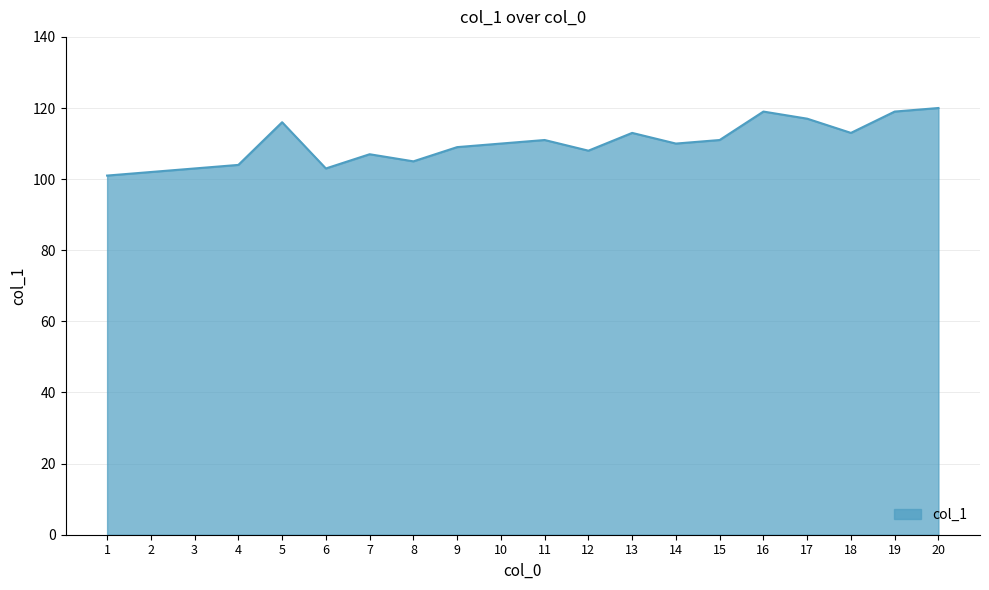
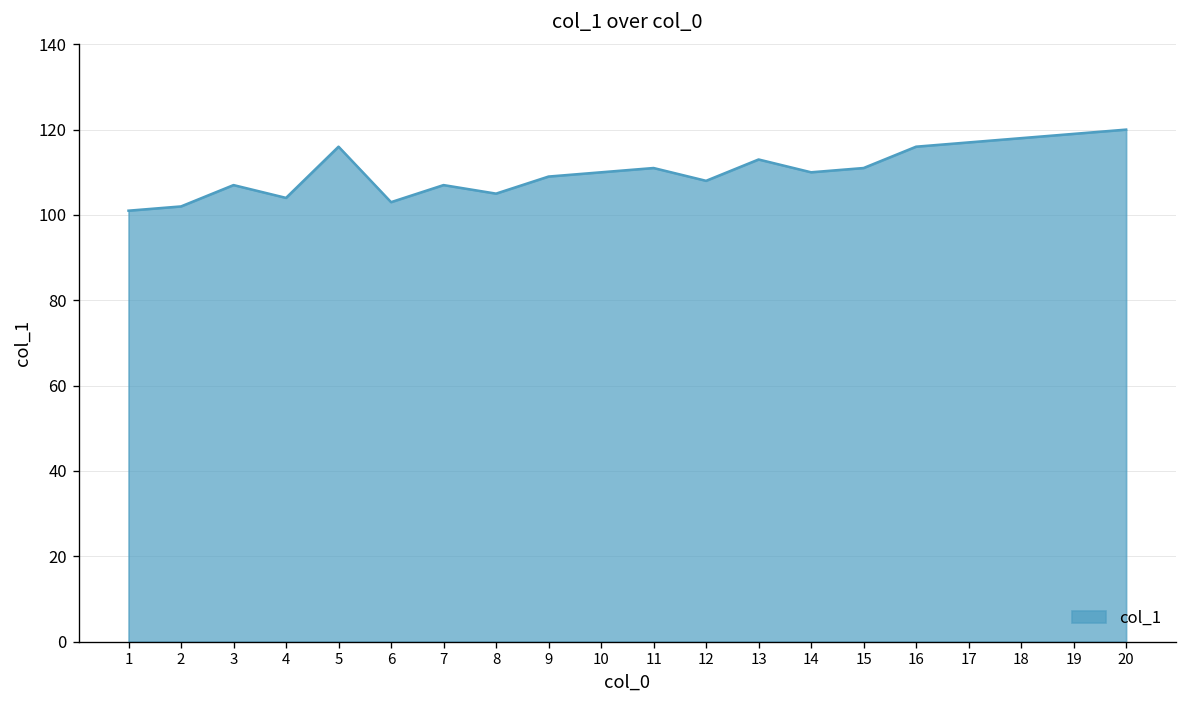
3: 103 -> 107
16: 119 -> 116
18: 113 -> 118
